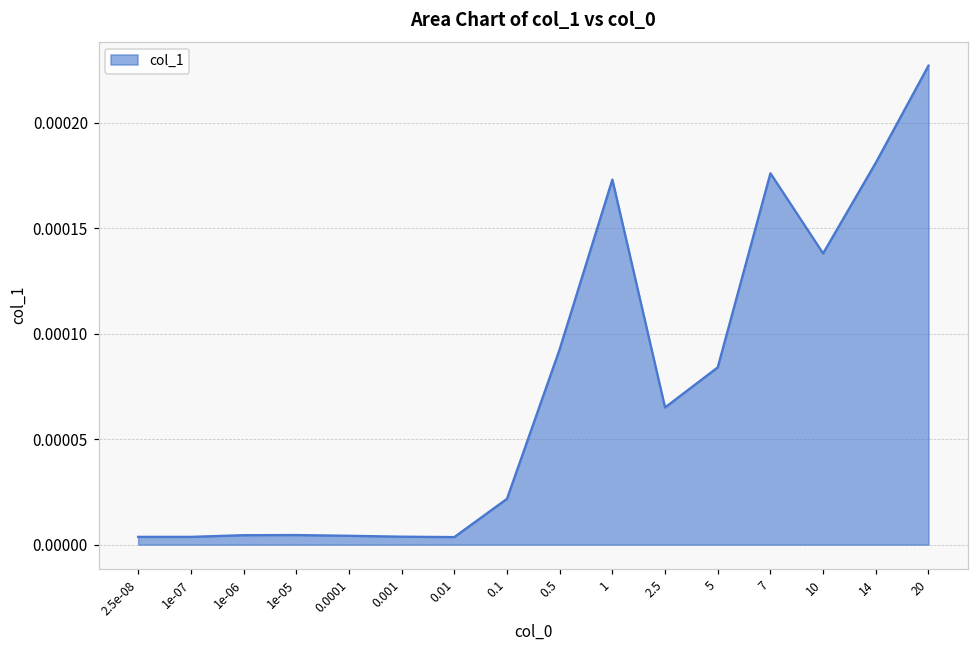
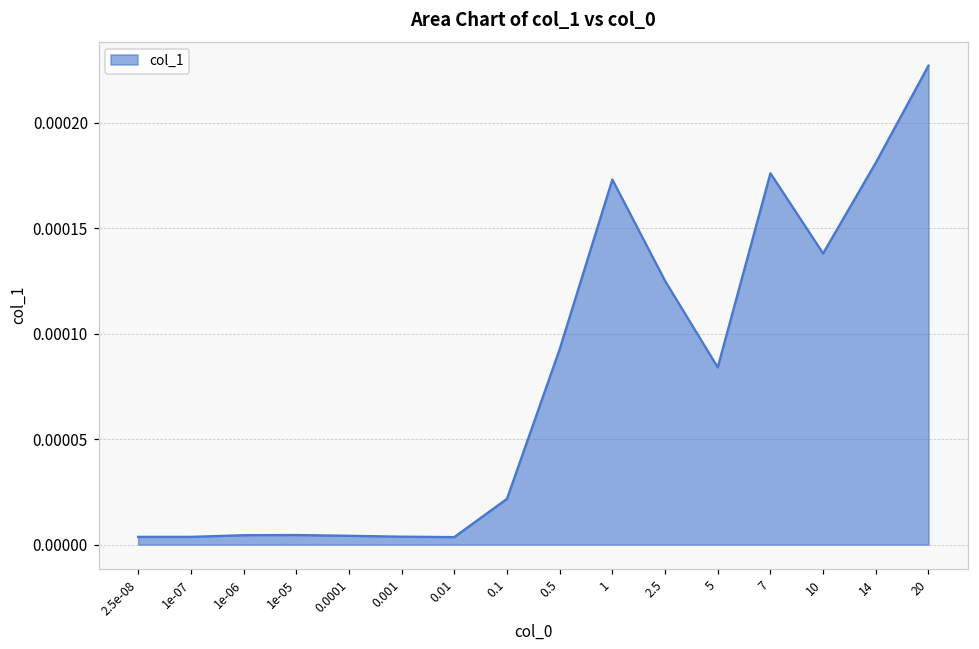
2.5: 0.000065 -> 0.000125
